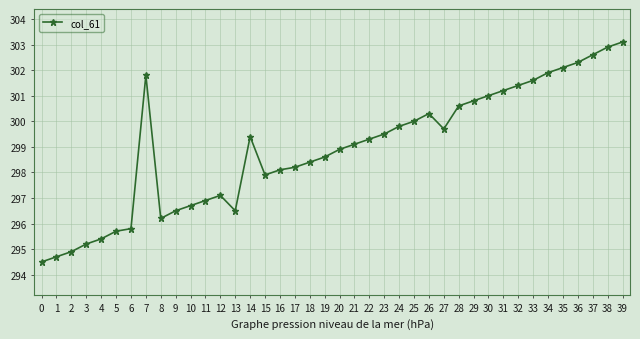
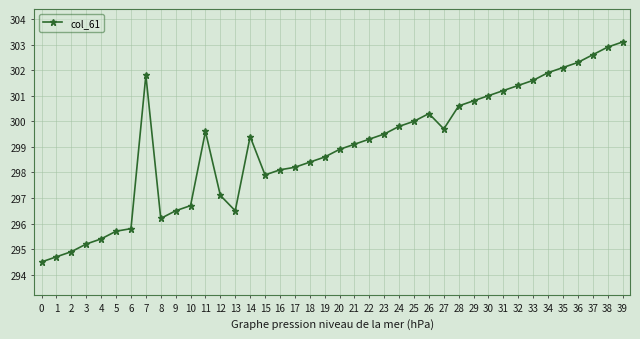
11: 296.9 -> 299.6
